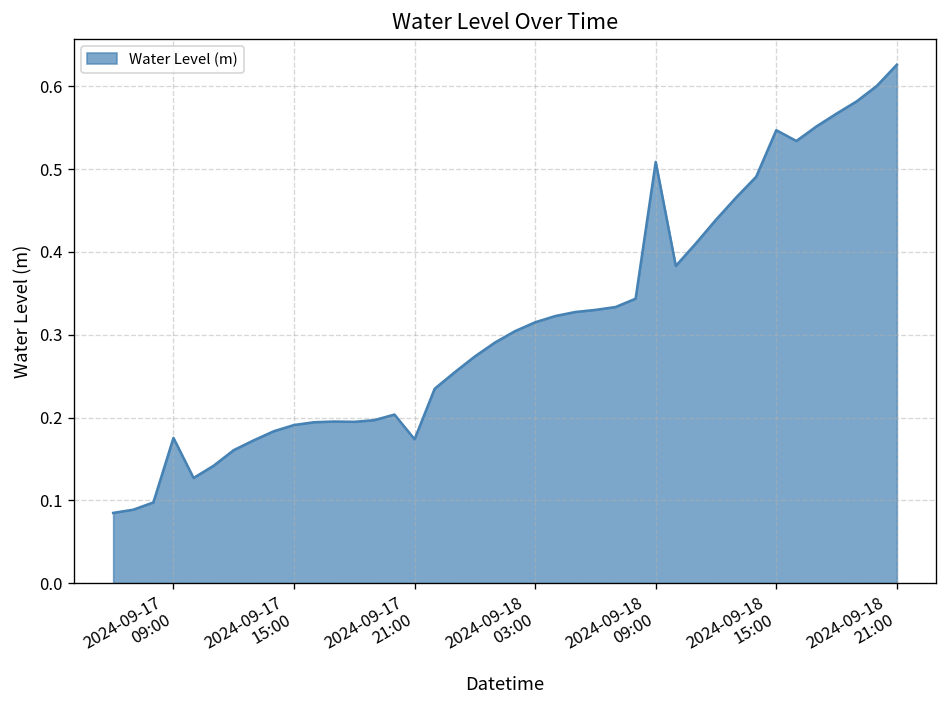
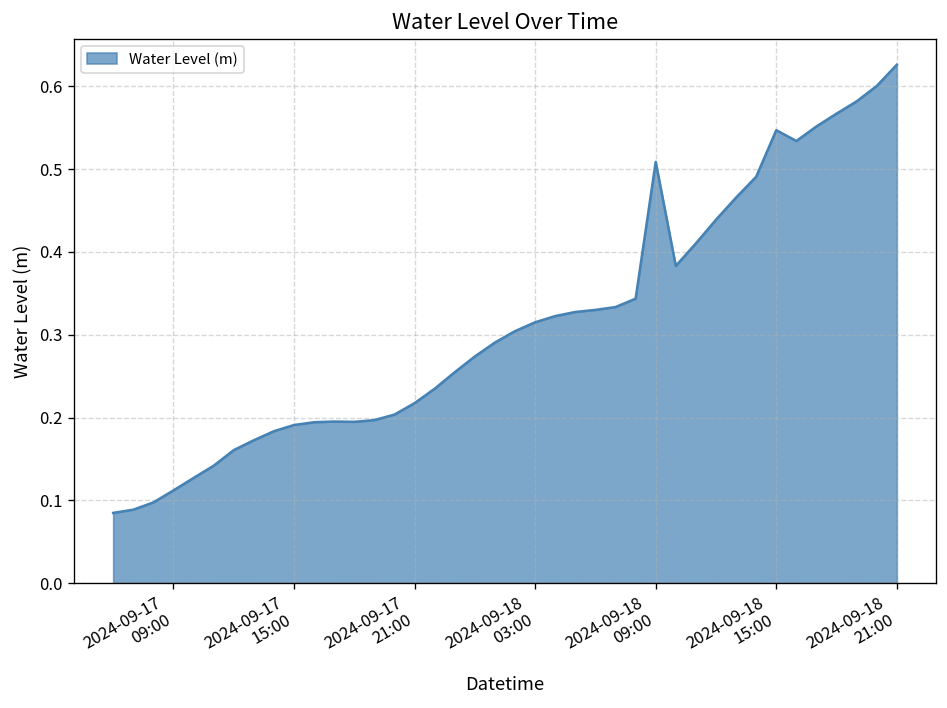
2024-09-17 09:00: 0.18 -> 0.11
2024-09-17 21:00: 0.17 -> 0.22
